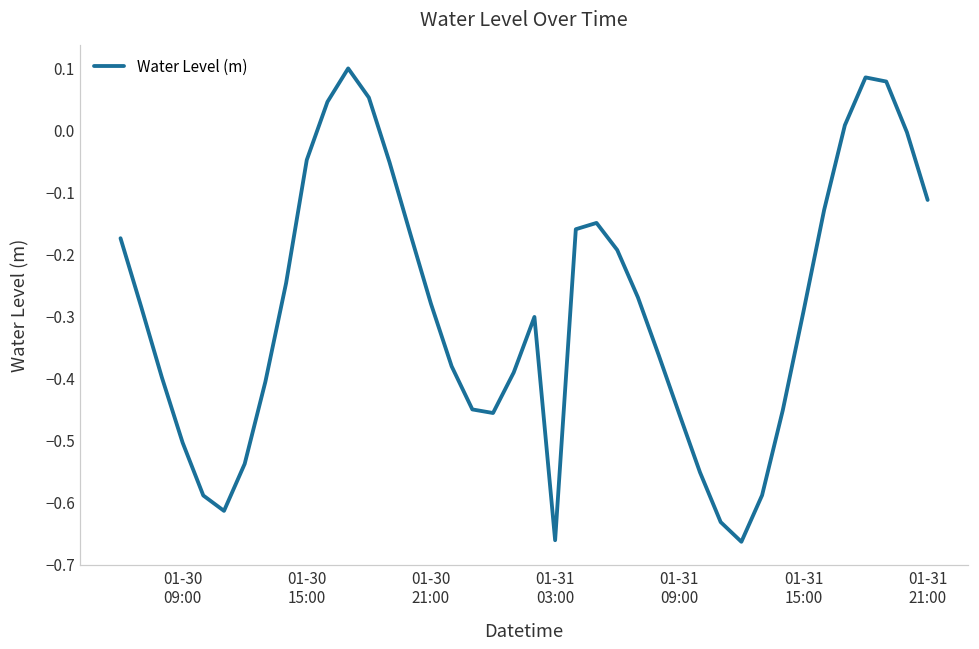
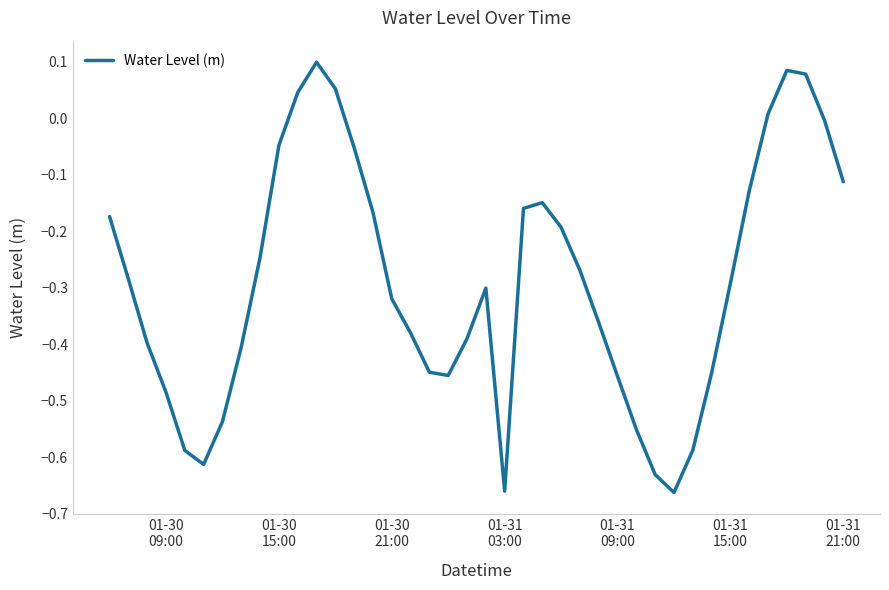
01-30 09:00: -0.50 -> -0.49
01-30 21:00: -0.28 -> -0.32
